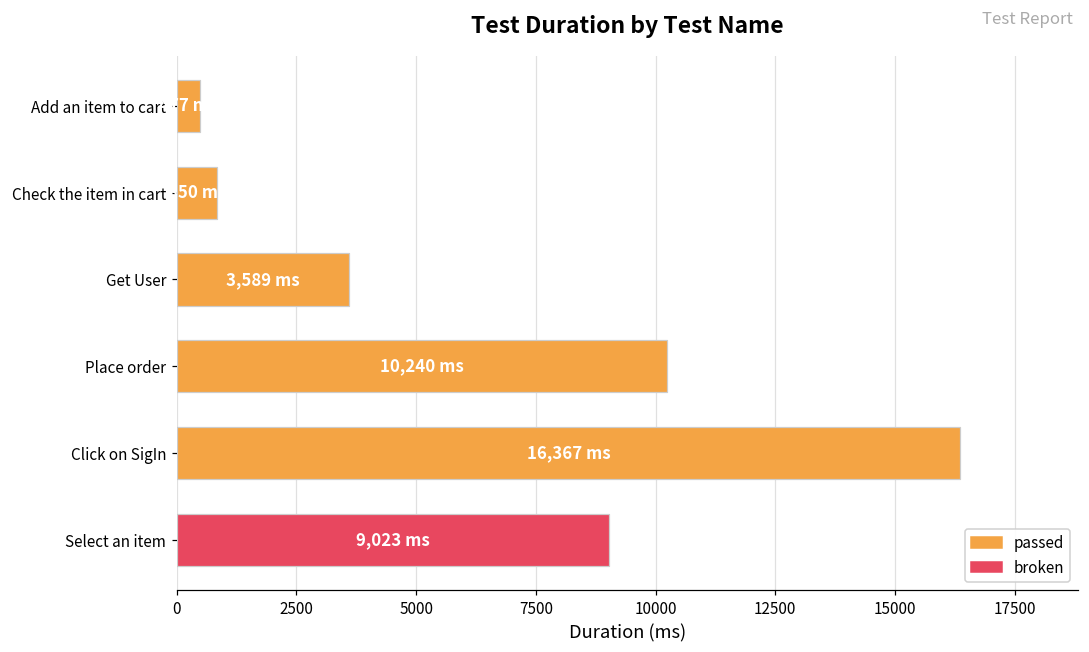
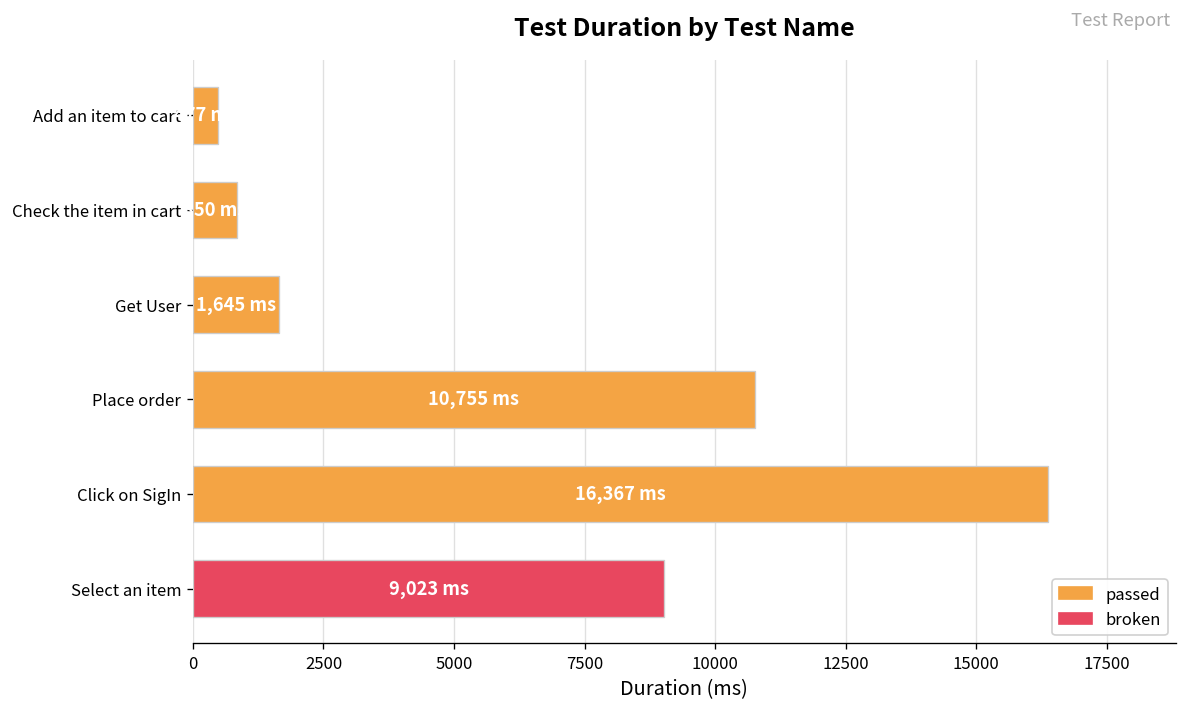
Get User: 3,589 -> 1,645
Place order: 10,240 -> 10,755
